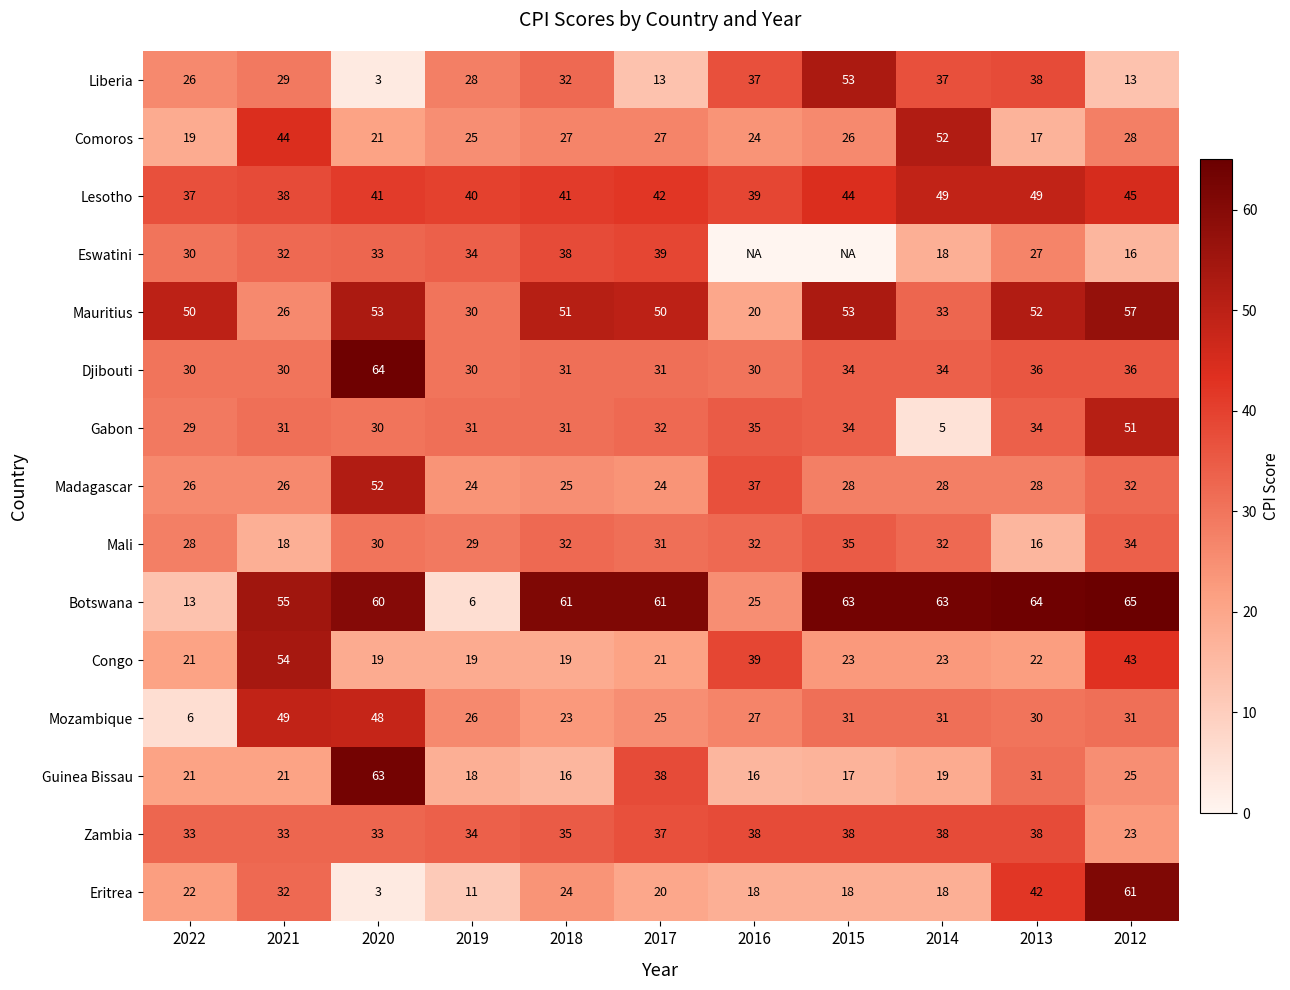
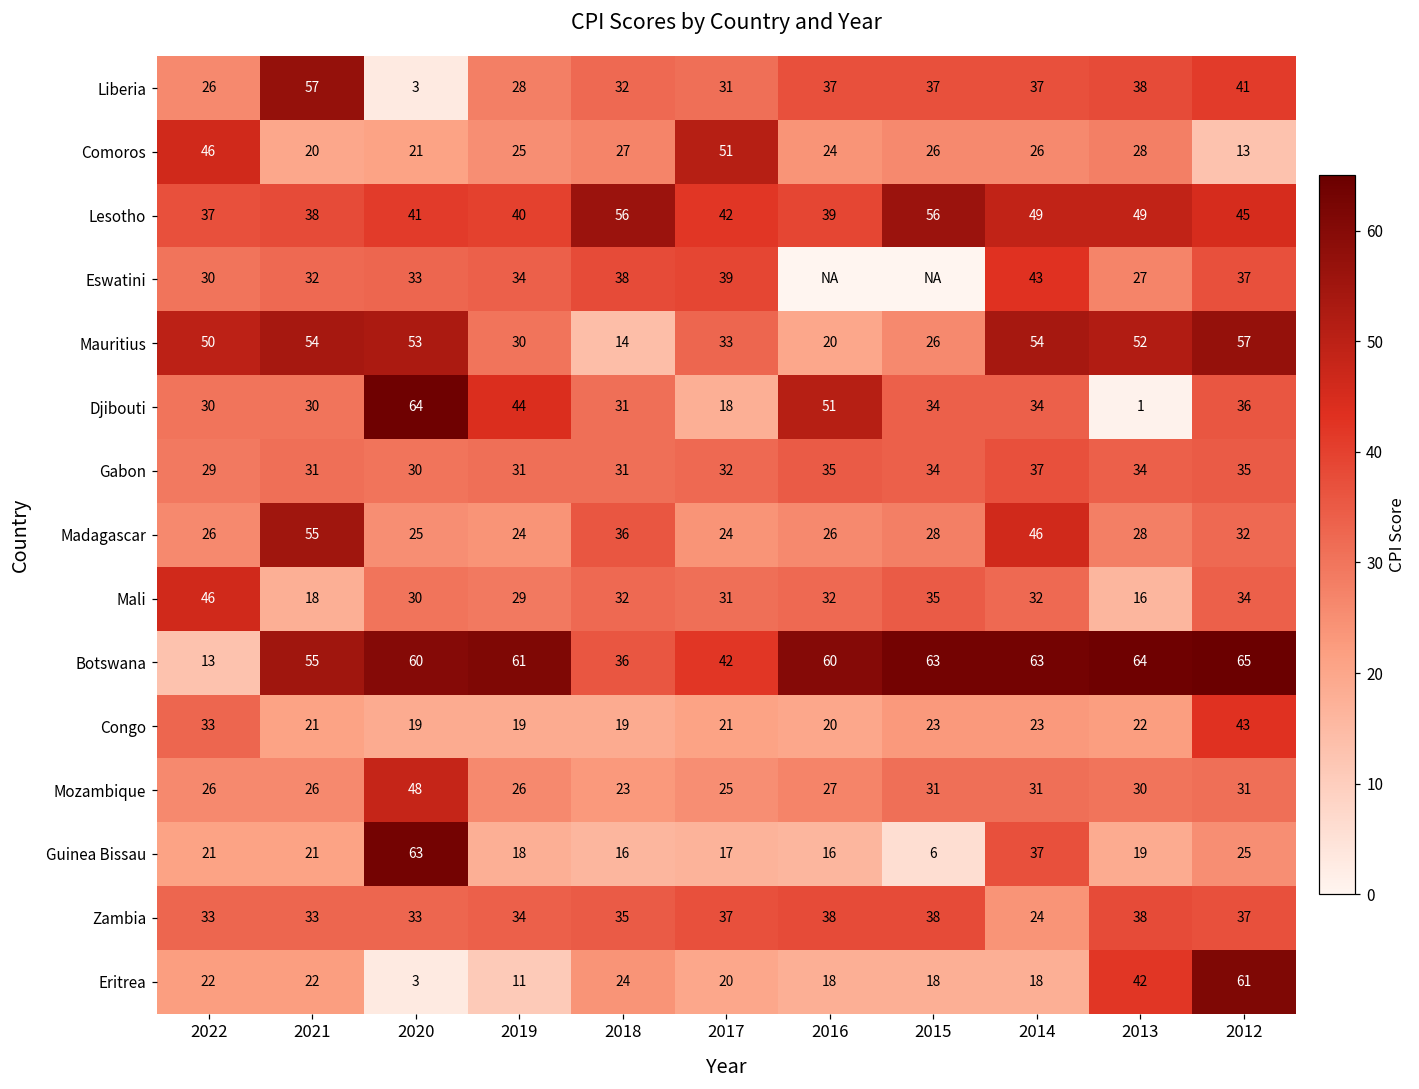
Liberia, 2021: 29 -> 57
Liberia, 2017: 13 -> 31
Liberia, 2015: 53 -> 37
Liberia, 2012: 13 -> 41
Comoros, 2022: 19 -> 46
Comoros, 2021: 44 -> 20
Comoros, 2017: 27 -> 51
Comoros, 2014: 52 -> 26
Comoros, 2013: 17 -> 28
Comoros, 2012: 28 -> 13
Lesotho, 2018: 41 -> 56
Lesotho, 2015: 44 -> 56
Eswatini, 2014: 18 -> 43
Eswatini, 2012: 16 -> 37
Mauritius, 2021: 26 -> 54
Mauritius, 2018: 51 -> 14
Mauritius, 2017: 50 -> 33
Mauritius, 2015: 53 -> 26
Mauritius, 2014: 33 -> 54
Djibouti, 2019: 30 -> 44
Djibouti, 2017: 31 -> 18
Djibouti, 2016: 30 -> 51
Djibouti, 2013: 36 -> 1
Gabon, 2014: 5 -> 37
Gabon, 2012: 51 -> 35
Madagascar, 2021: 26 -> 55
Madagascar, 2020: 52 -> 25
Madagascar, 2018: 25 -> 36
Madagascar, 2016: 37 -> 26
Madagascar, 2014: 28 -> 46
Mali, 2022: 28 -> 46
Botswana, 2019: 6 -> 61
Botswana, 2018: 61 -> 36
Botswana, 2017: 61 -> 42
Botswana, 2016: 25 -> 60
Congo, 2022: 21 -> 33
Congo, 2021: 54 -> 21
Congo, 2016: 39 -> 20
Mozambique, 2022: 6 -> 26
Mozambique, 2021: 49 -> 26
Guinea Bissau, 2017: 38 -> 17
Guinea Bissau, 2015: 17 -> 6
Guinea Bissau, 2014: 19 -> 37
Guinea Bissau, 2013: 31 -> 19
Zambia, 2014: 38 -> 24
Zambia, 2012: 23 -> 37
Eritrea, 2021: 32 -> 22
